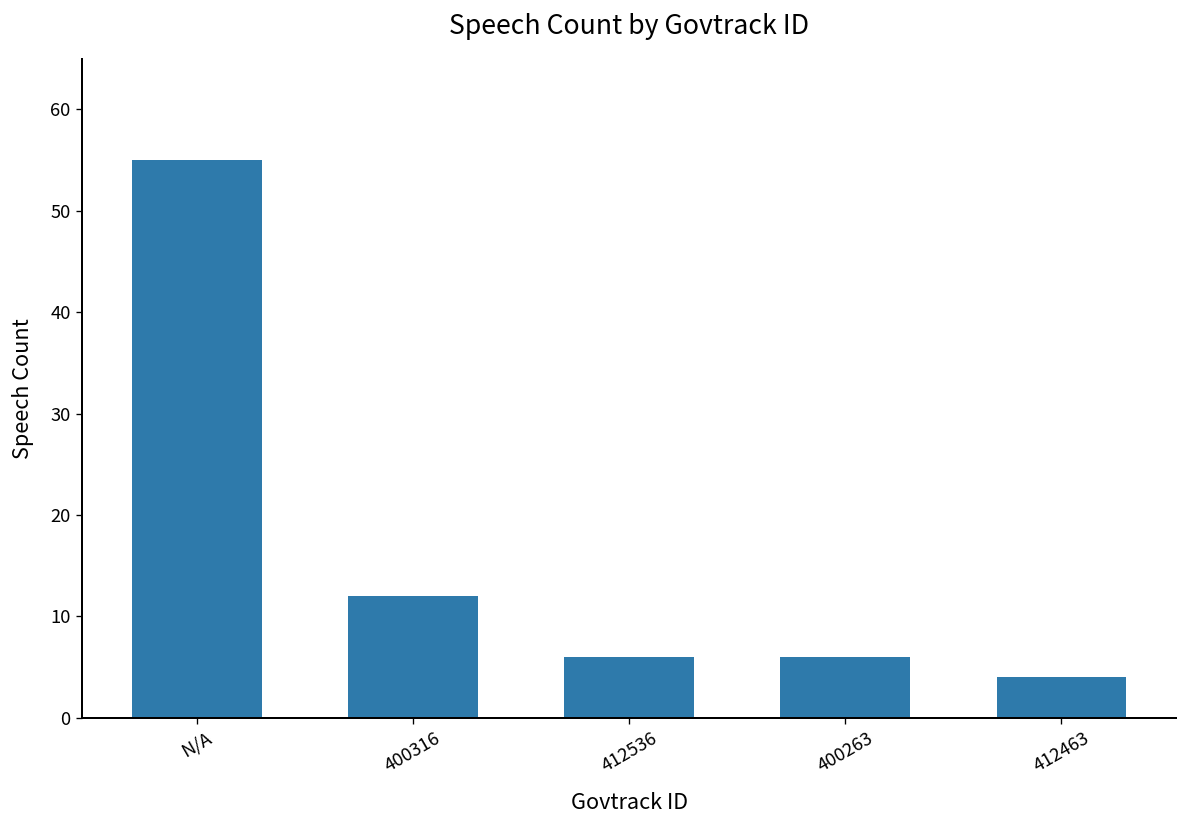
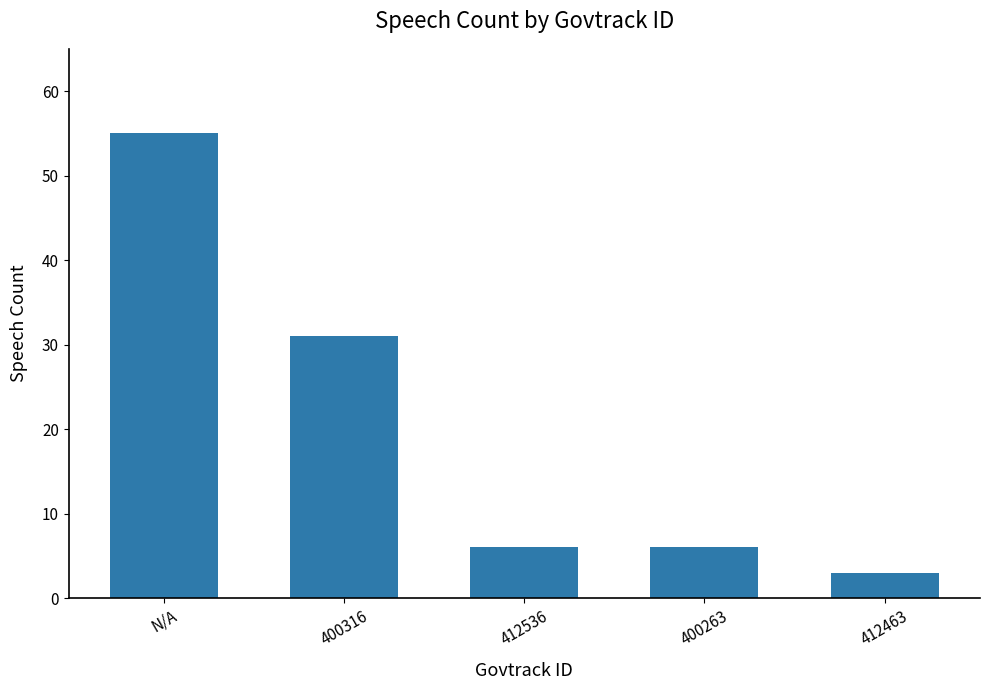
400316: 12 -> 31
412463: 4 -> 3
